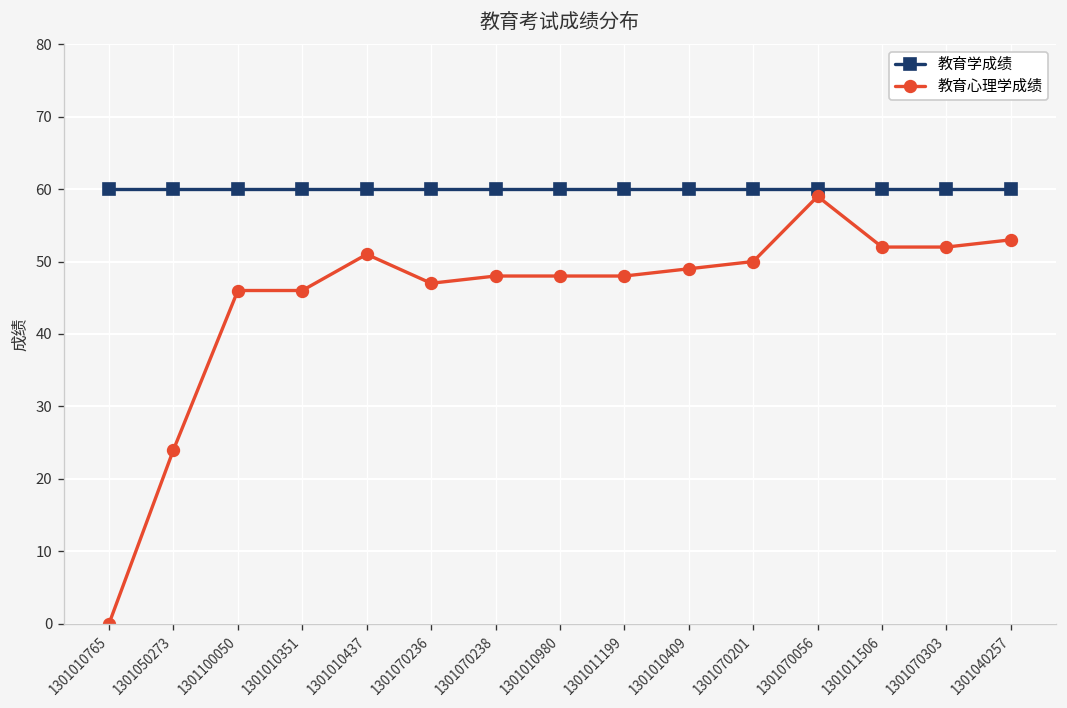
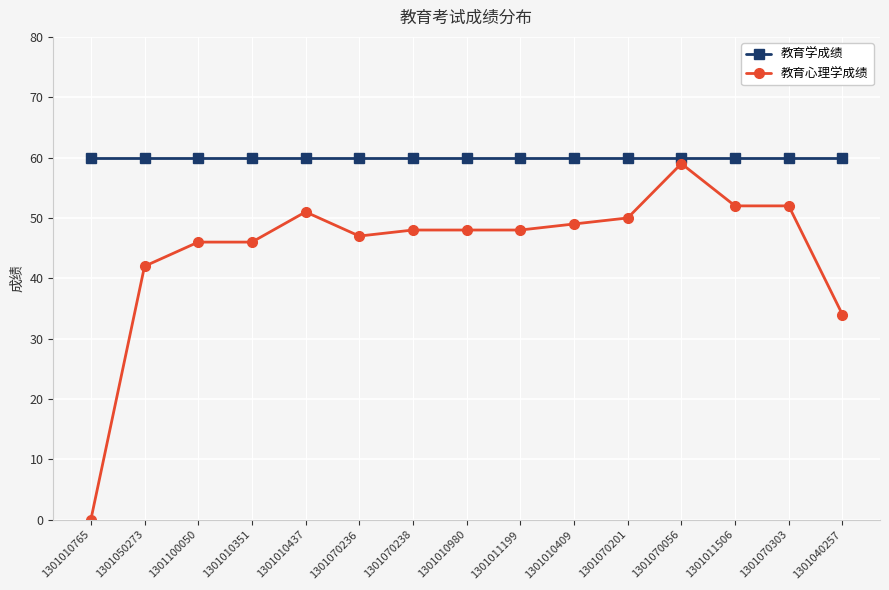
教育心理学成绩, 1301050273: 24 -> 42
教育心理学成绩, 1301040257: 53 -> 34
